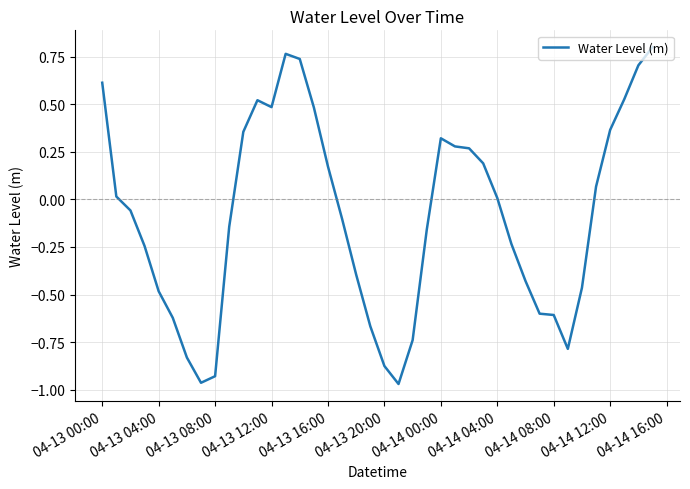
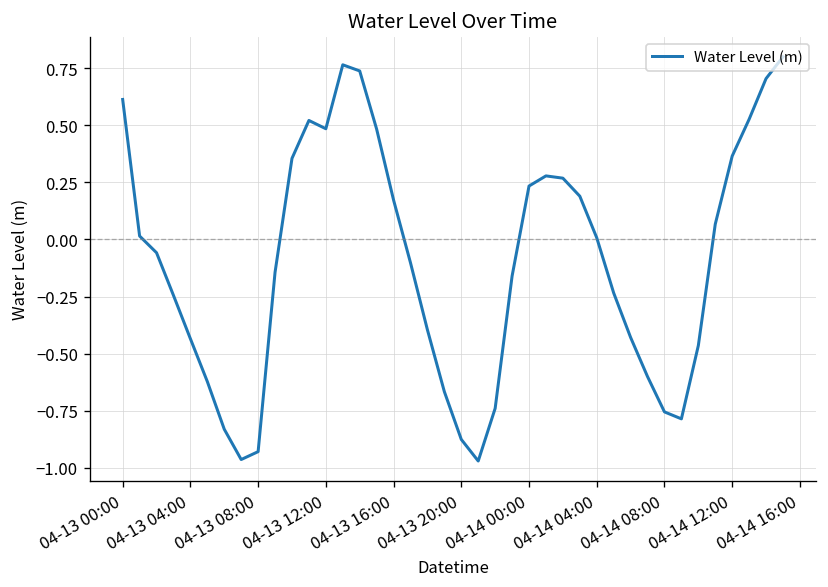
04-13 04:00: -0.48 -> -0.43
04-14 00:00: 0.32 -> 0.23
04-14 08:00: -0.61 -> -0.75
